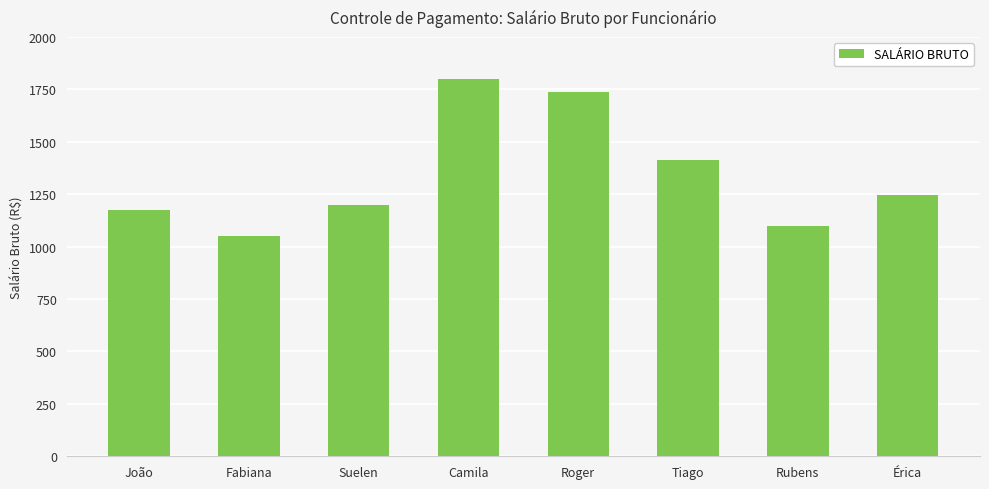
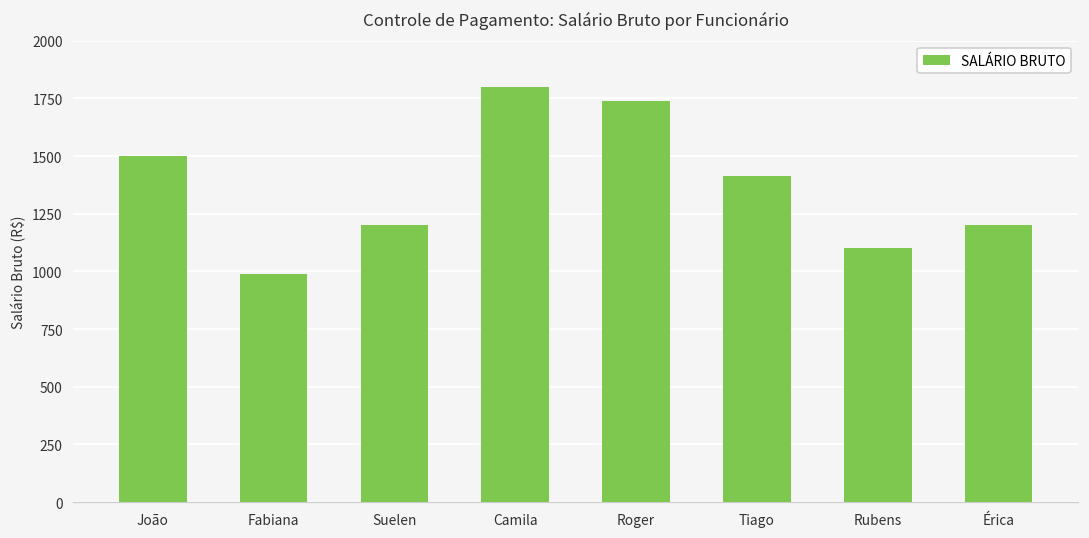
João: 1170 -> 1500
Fabiana: 1050 -> 990
Érica: 1240 -> 1200
